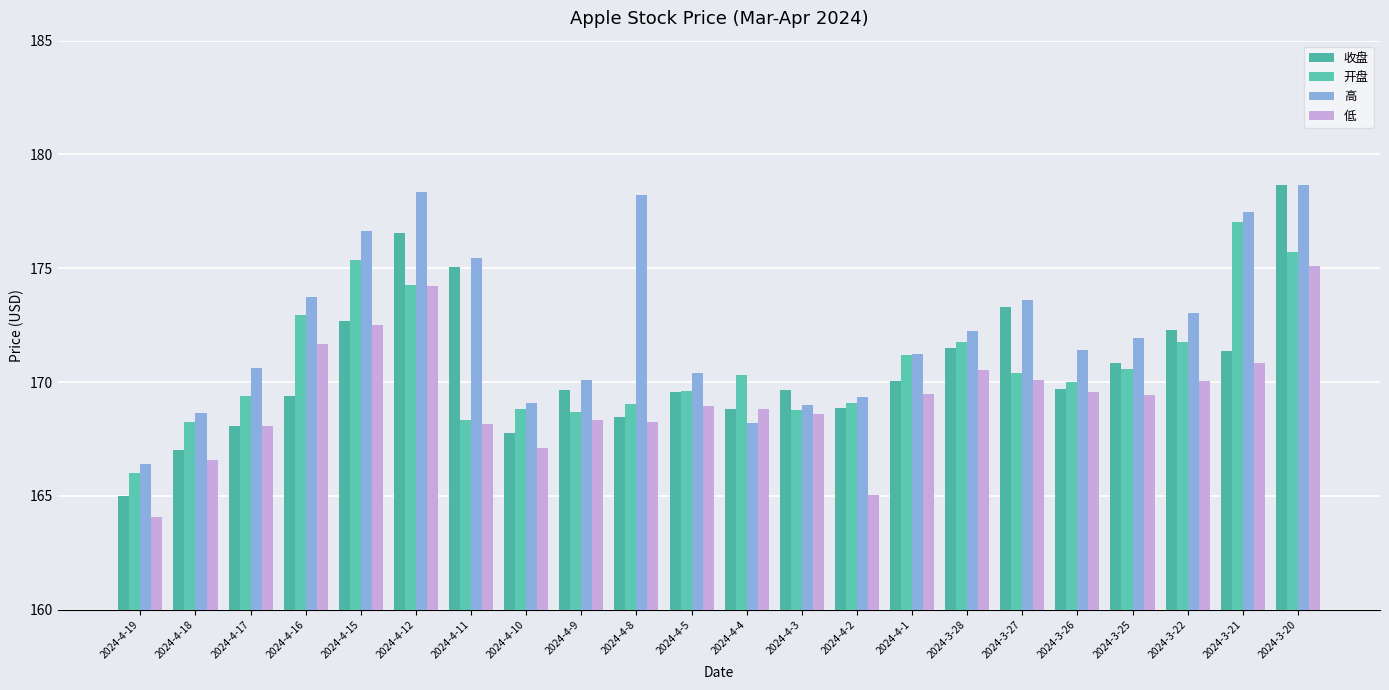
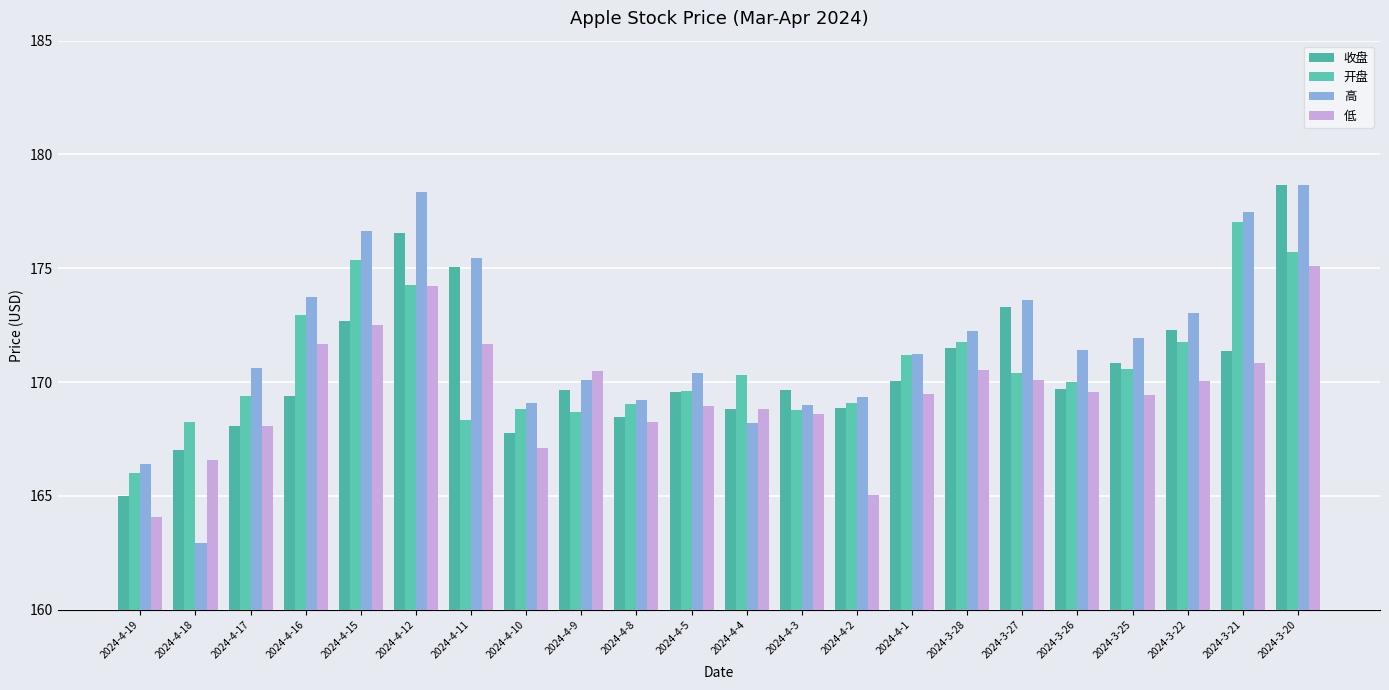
高, 2024-4-18: 168.6 -> 162.9
低, 2024-4-11: 168.2 -> 171.7
低, 2024-4-9: 168.4 -> 170.5
高, 2024-4-8: 178.2 -> 169.2
